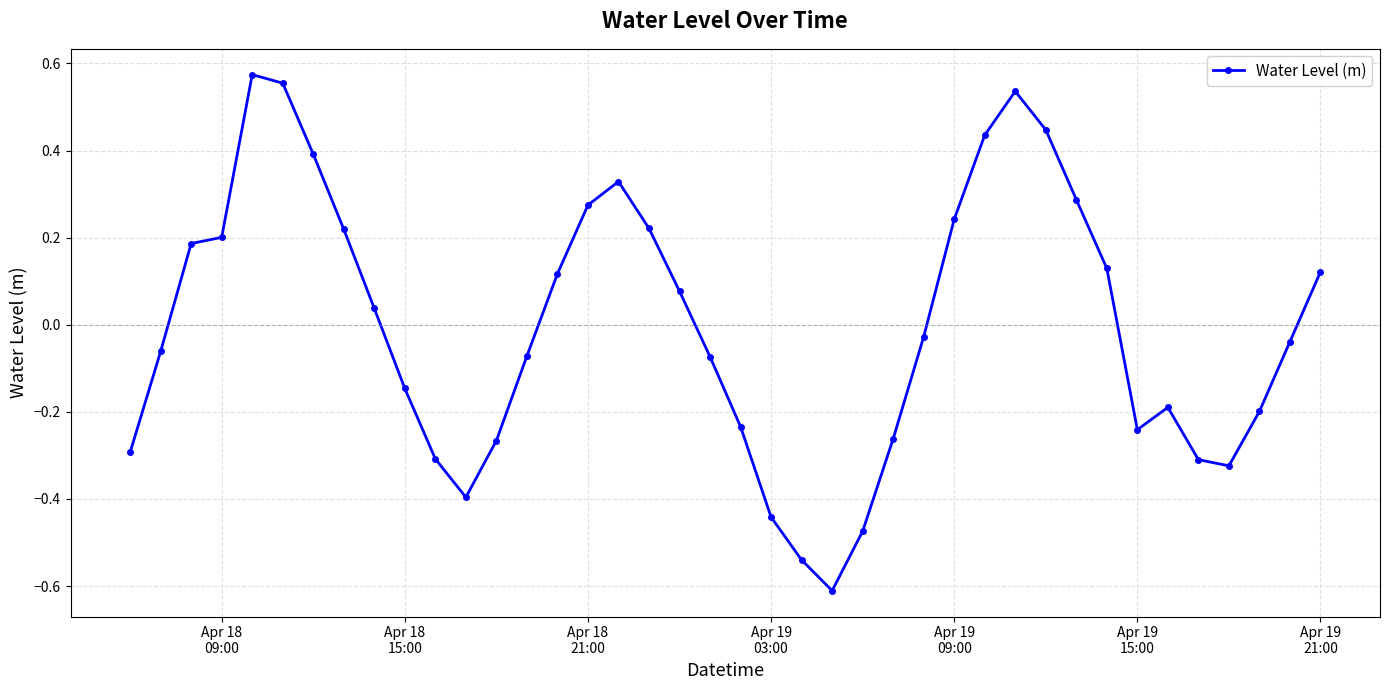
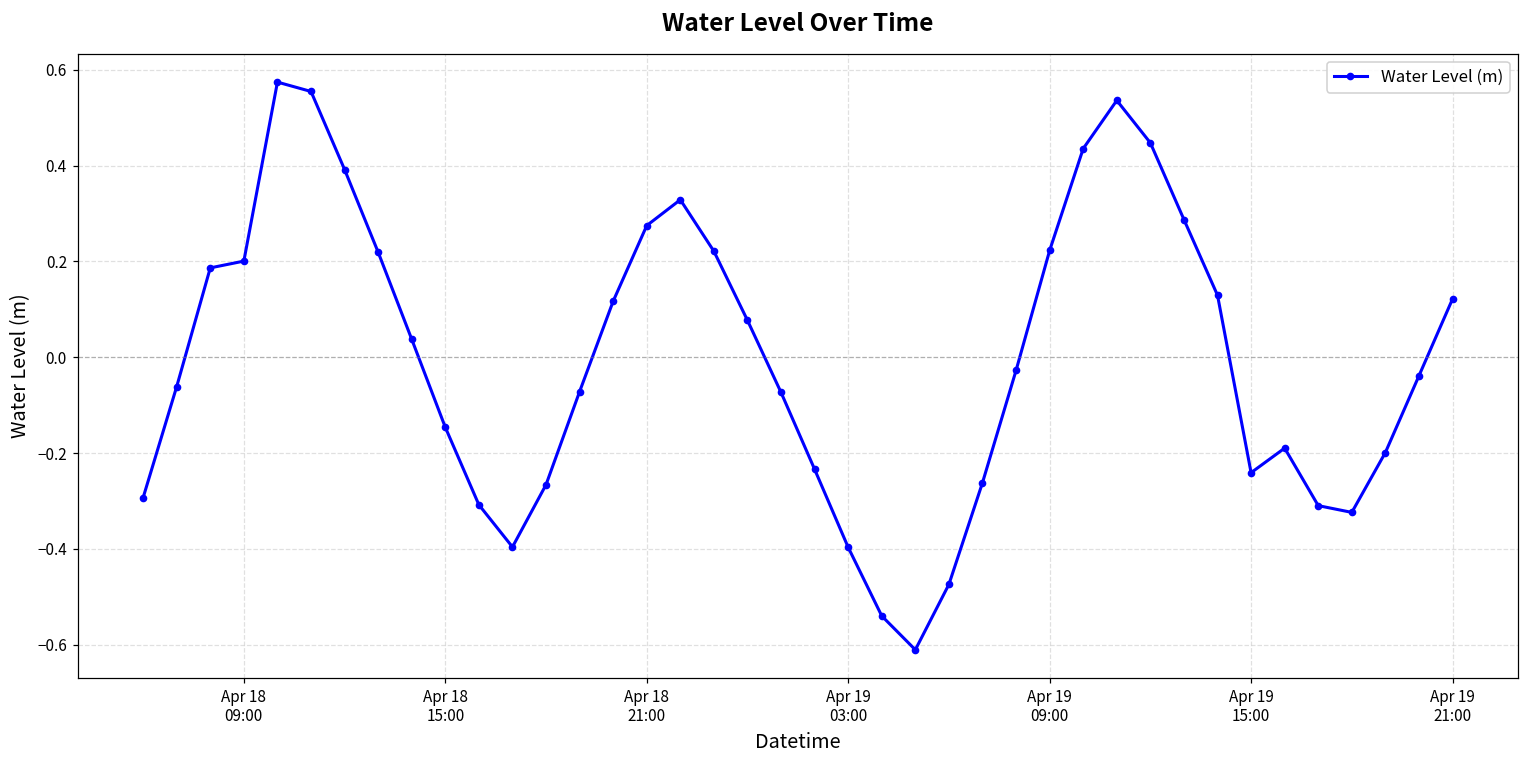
Apr 19 03:00: -0.44 -> -0.40
Apr 19 09:00: 0.24 -> 0.22
